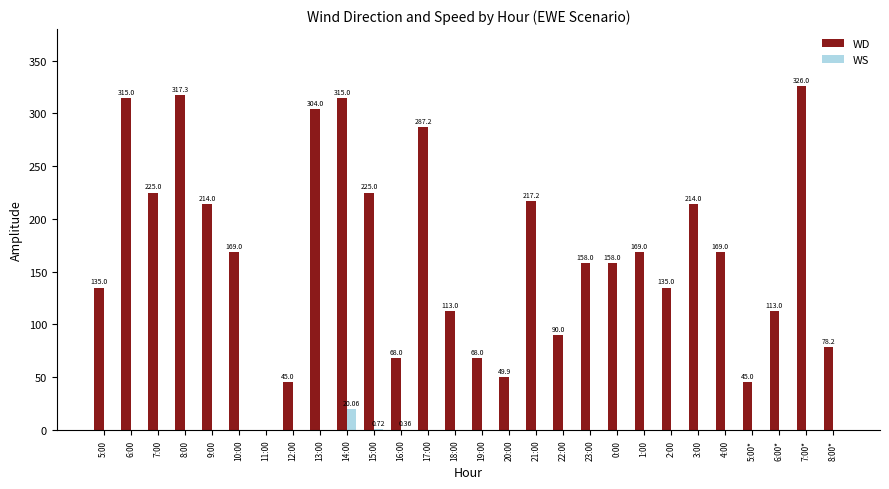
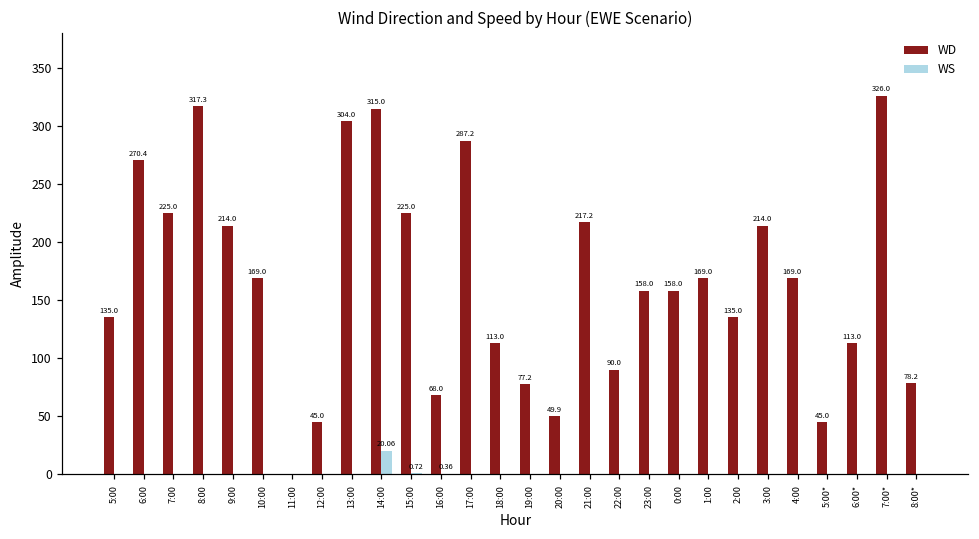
WD, 6:00: 315.0 -> 270.4
WD, 19:00: 68.0 -> 77.2
